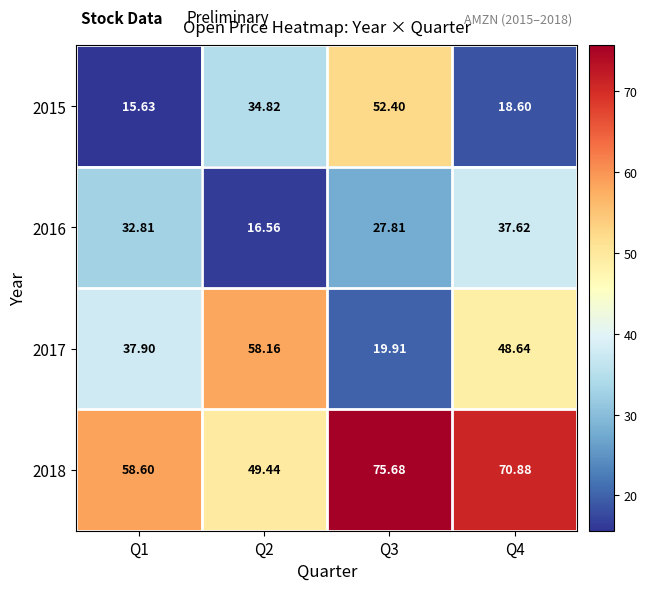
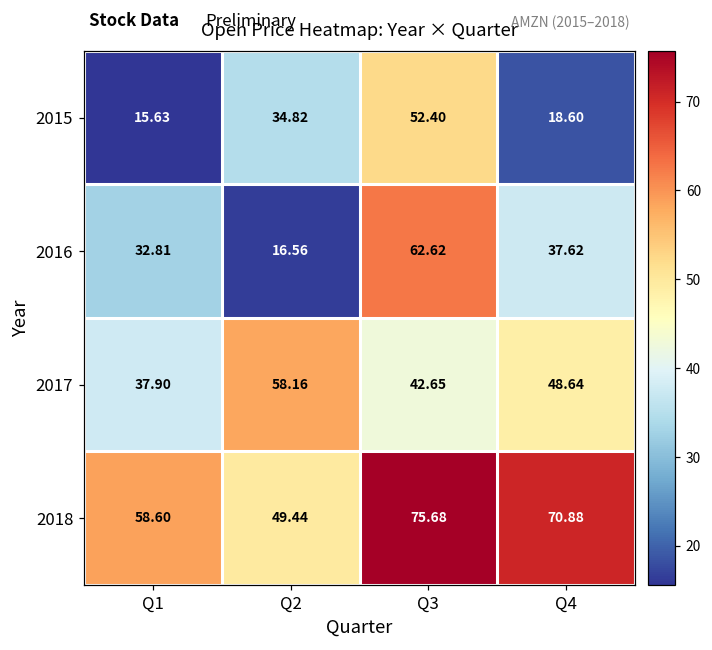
2016, Q3: 27.81 -> 62.62
2017, Q3: 19.91 -> 42.65
